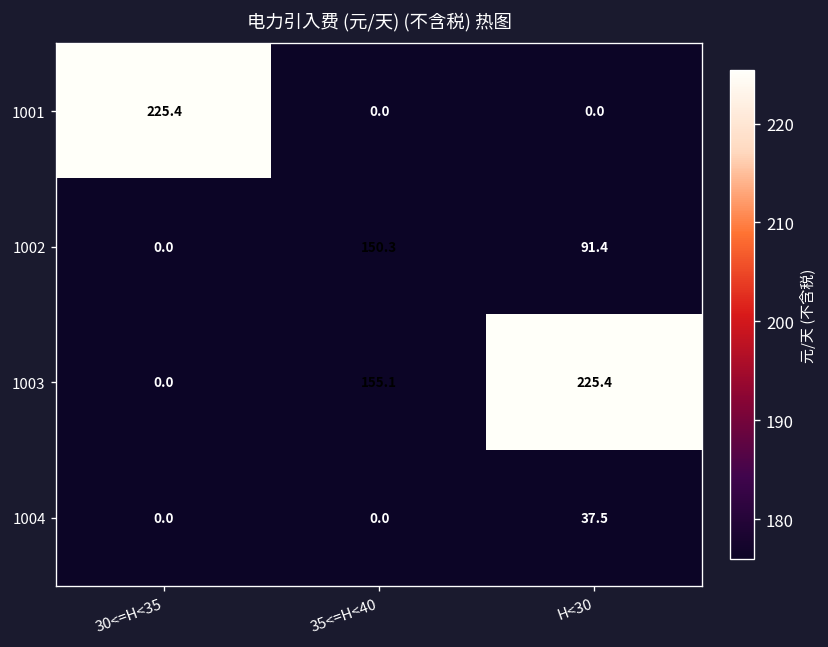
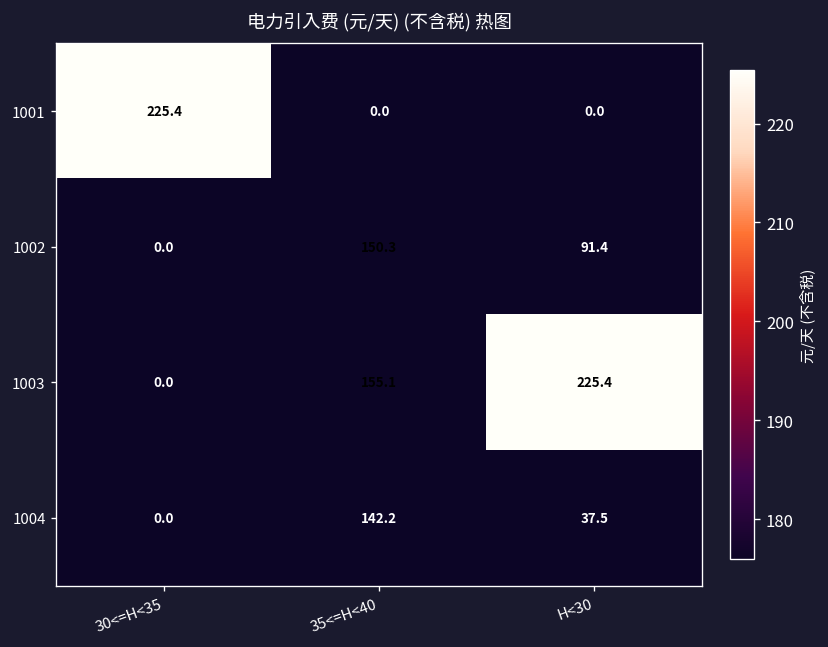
1004, 35<=H<40: 0.0 -> 142.2
